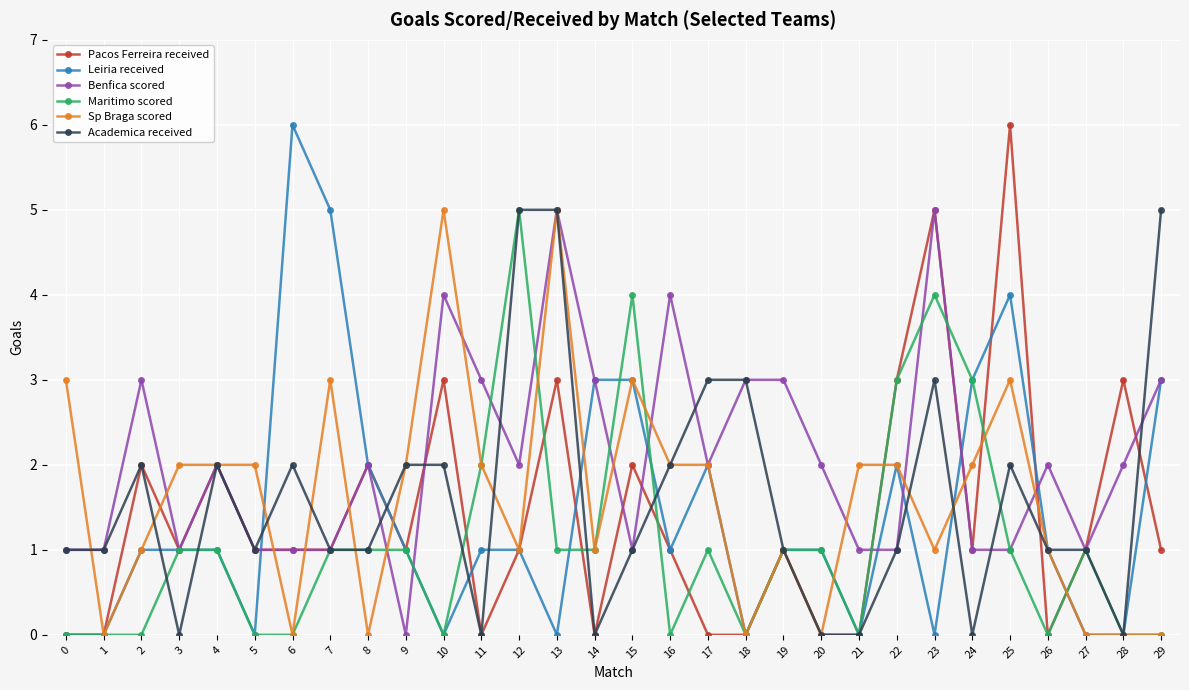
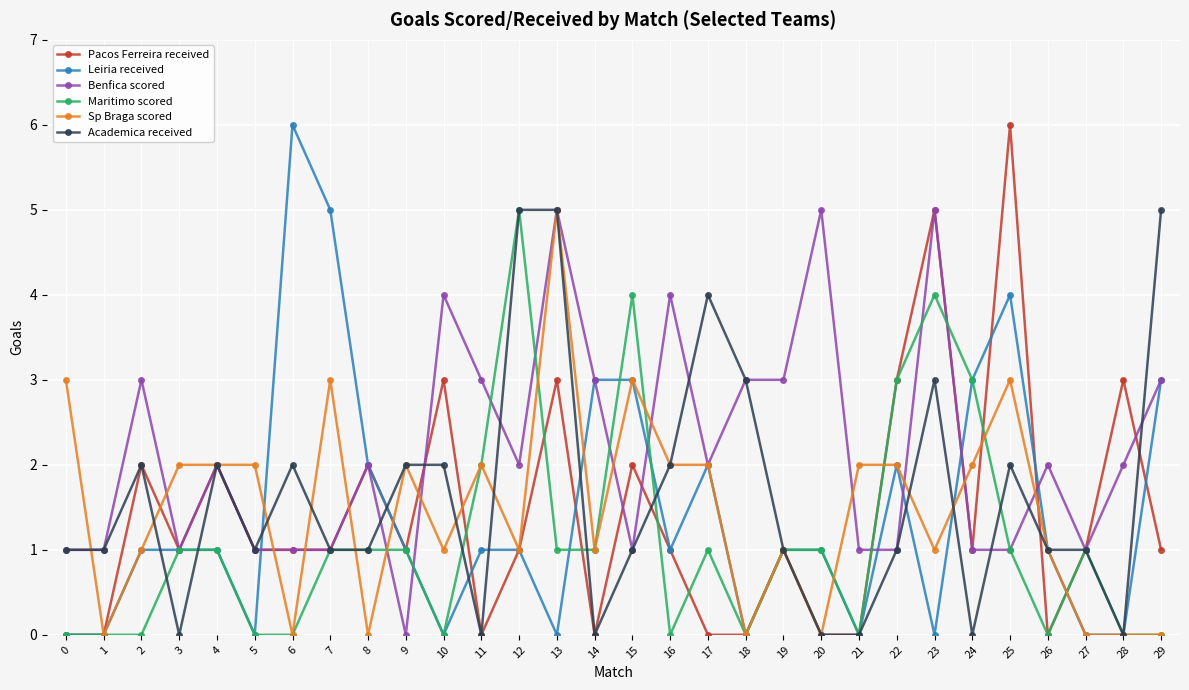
Sp Braga scored, 10: 5 -> 1
Academica received, 17: 3 -> 4
Benfica scored, 20: 2 -> 5
